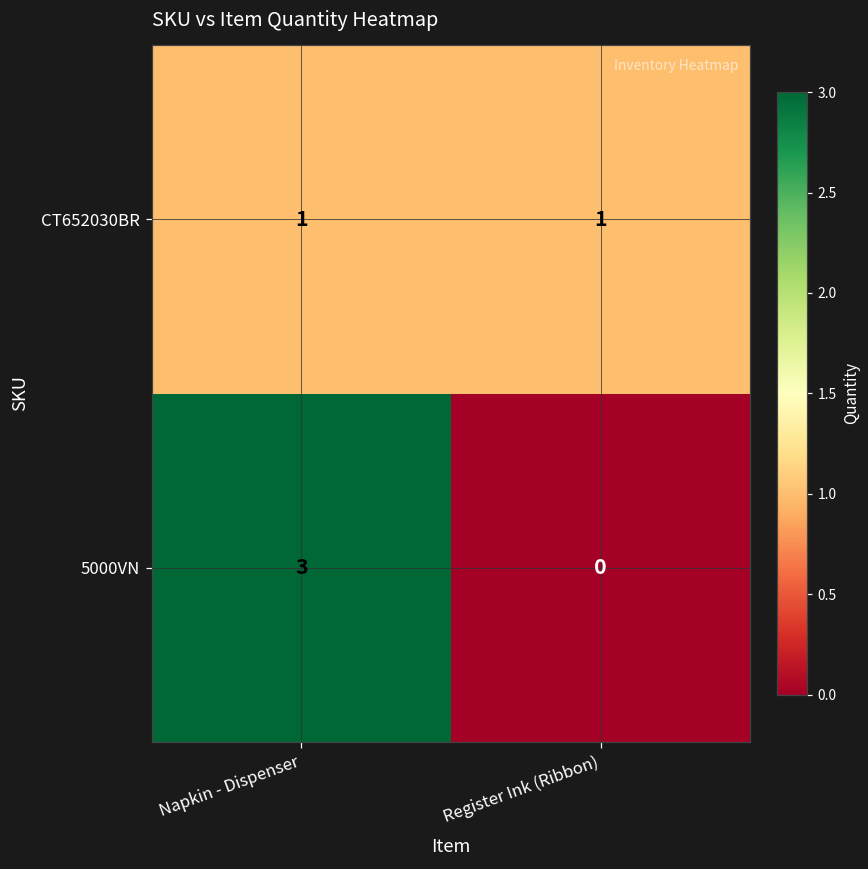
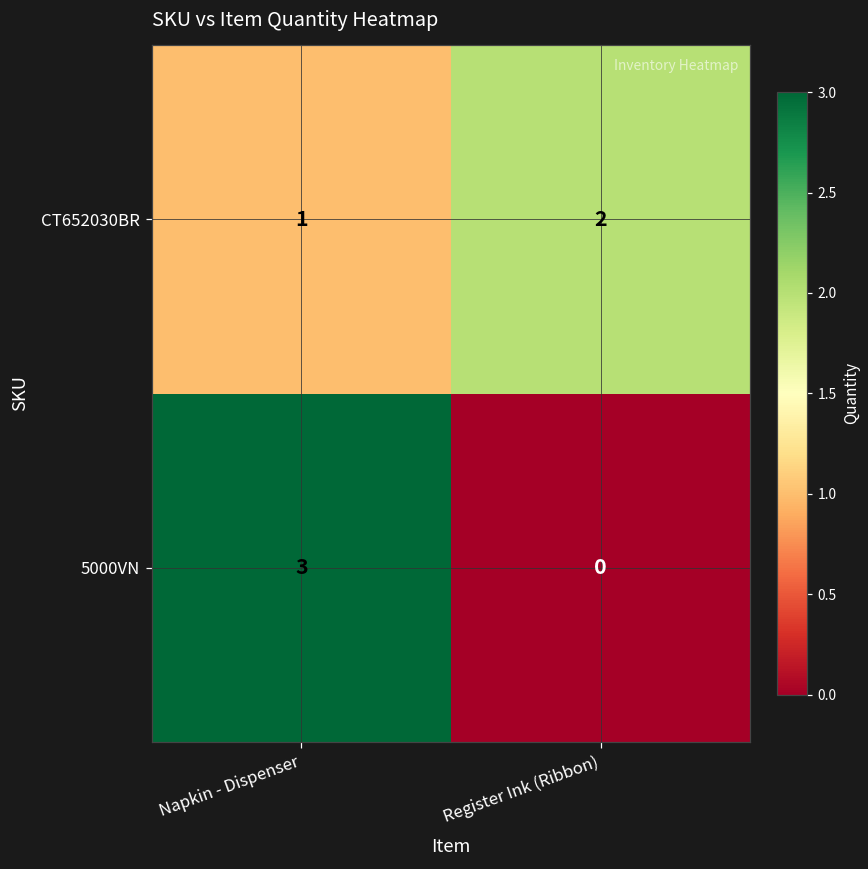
CT652030BR, Register Ink (Ribbon): 1 -> 2
